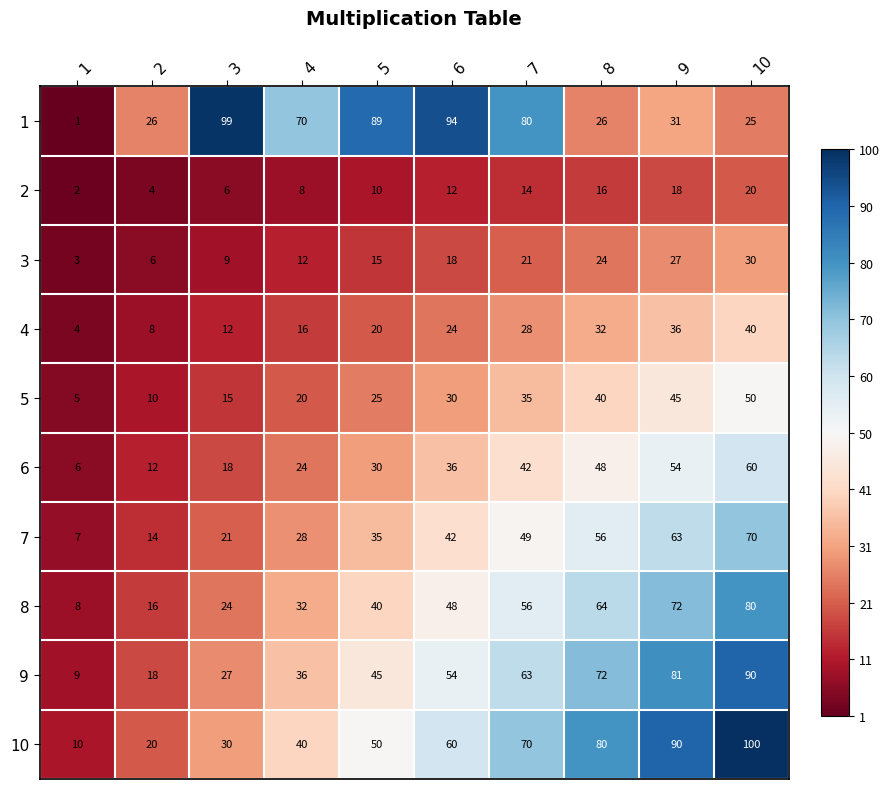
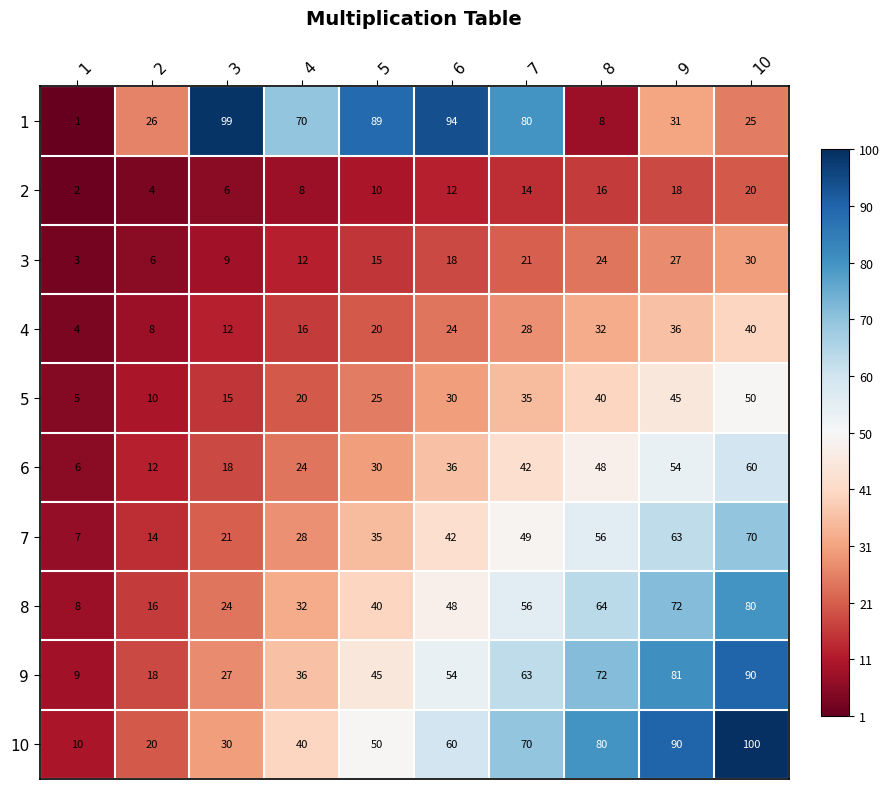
1, 8: 26 -> 8
